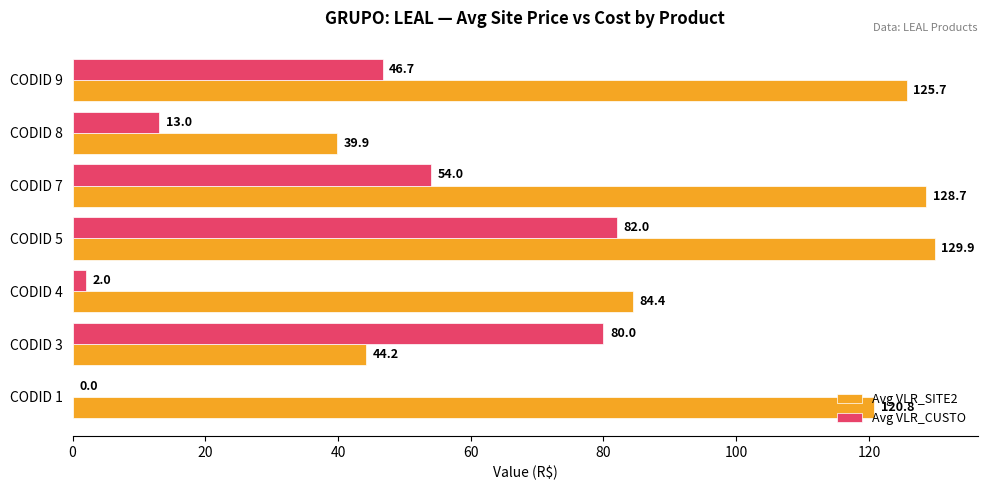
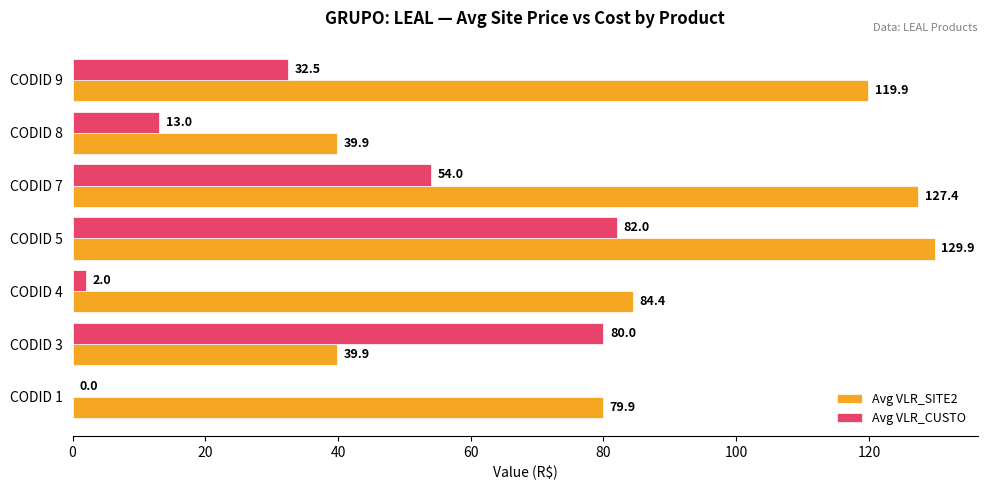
Avg VLR_CUSTO, CODID 9: 46.7 -> 32.5
Avg VLR_SITE2, CODID 9: 125.7 -> 119.9
Avg VLR_SITE2, CODID 7: 128.7 -> 127.4
Avg VLR_SITE2, CODID 3: 44.2 -> 39.9
Avg VLR_SITE2, CODID 1: 120.8 -> 79.9
